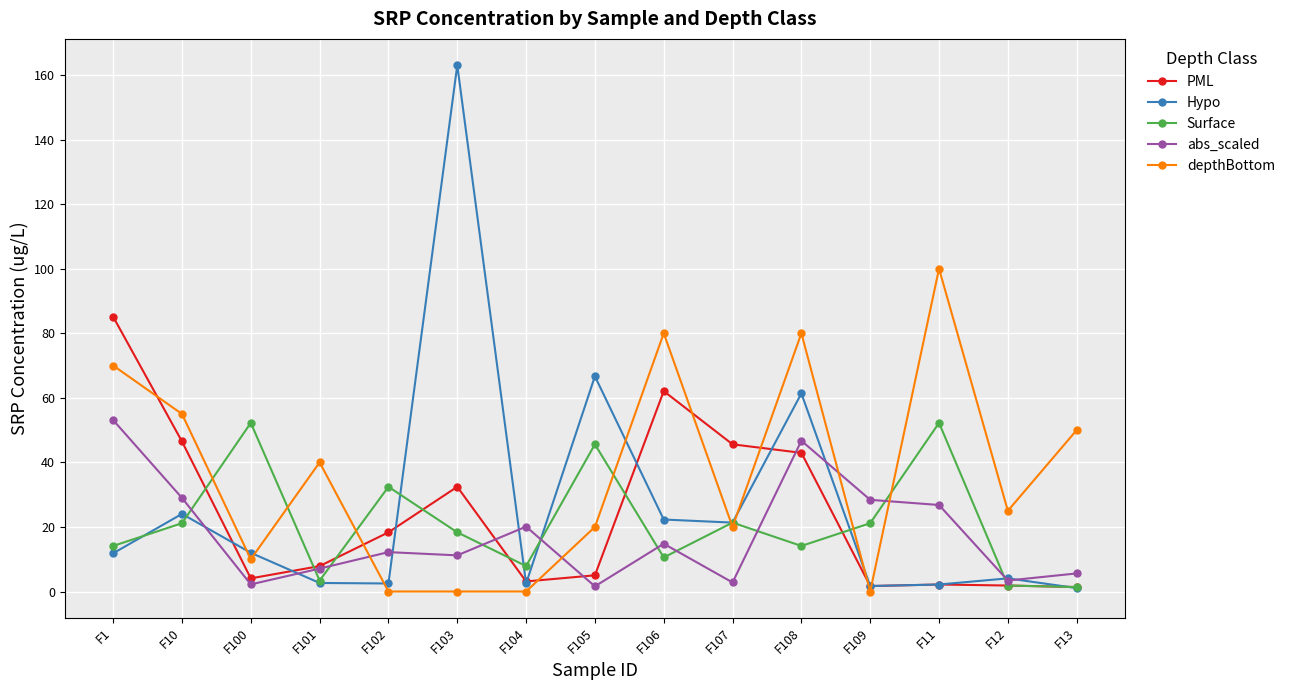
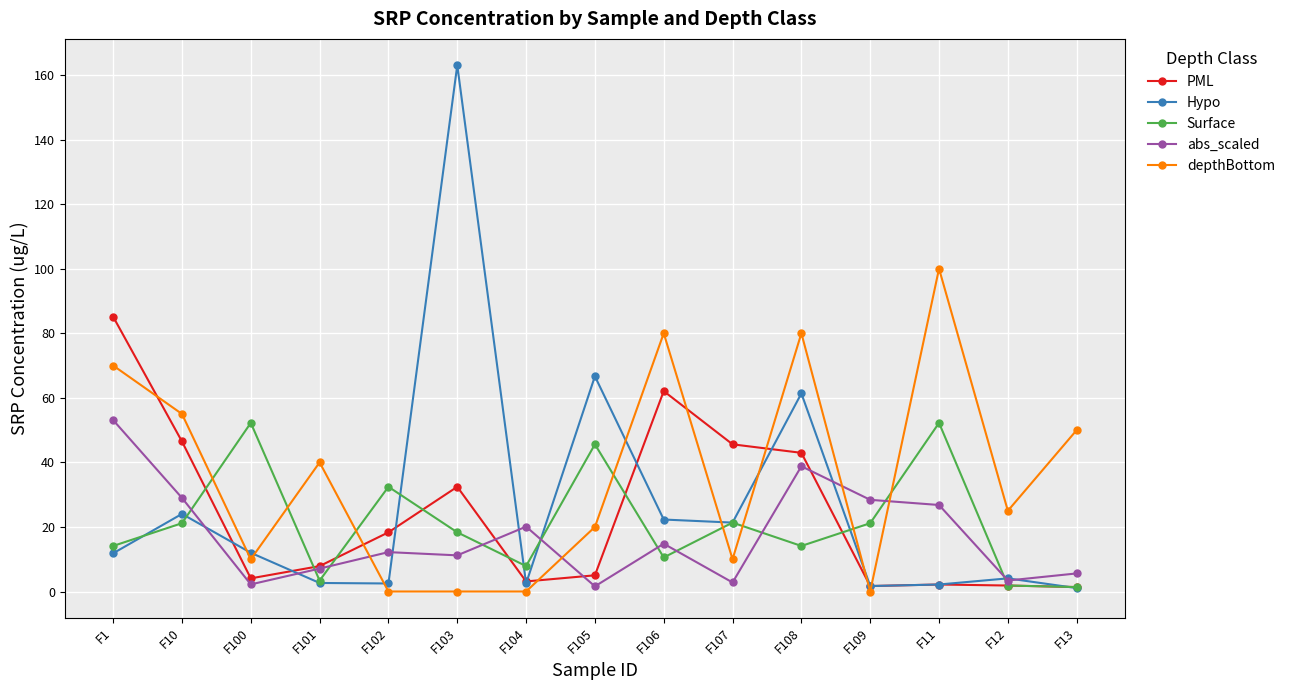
depthBottom, F107: 20 -> 10
abs_scaled, F108: 47 -> 39
